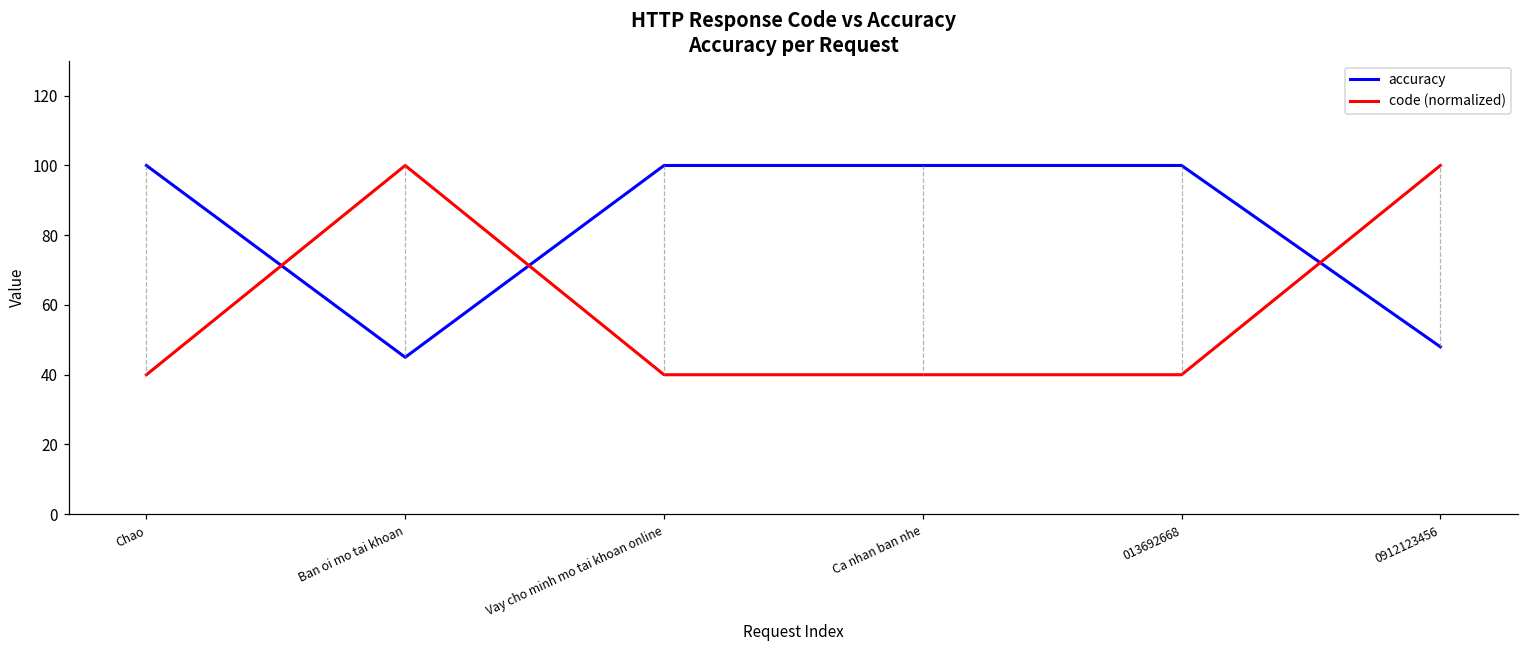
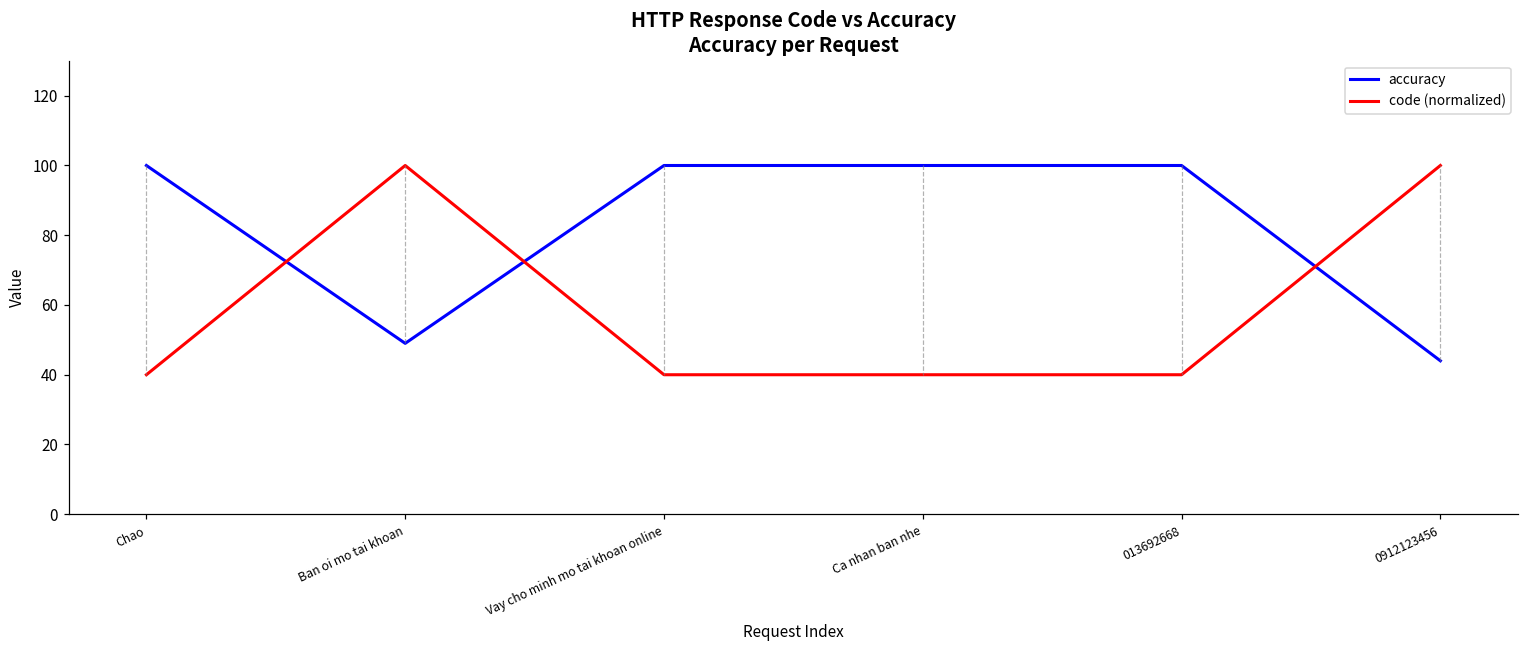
accuracy, Ban oi mo tai khoan: 45 -> 49
accuracy, 0912123456: 48 -> 44
